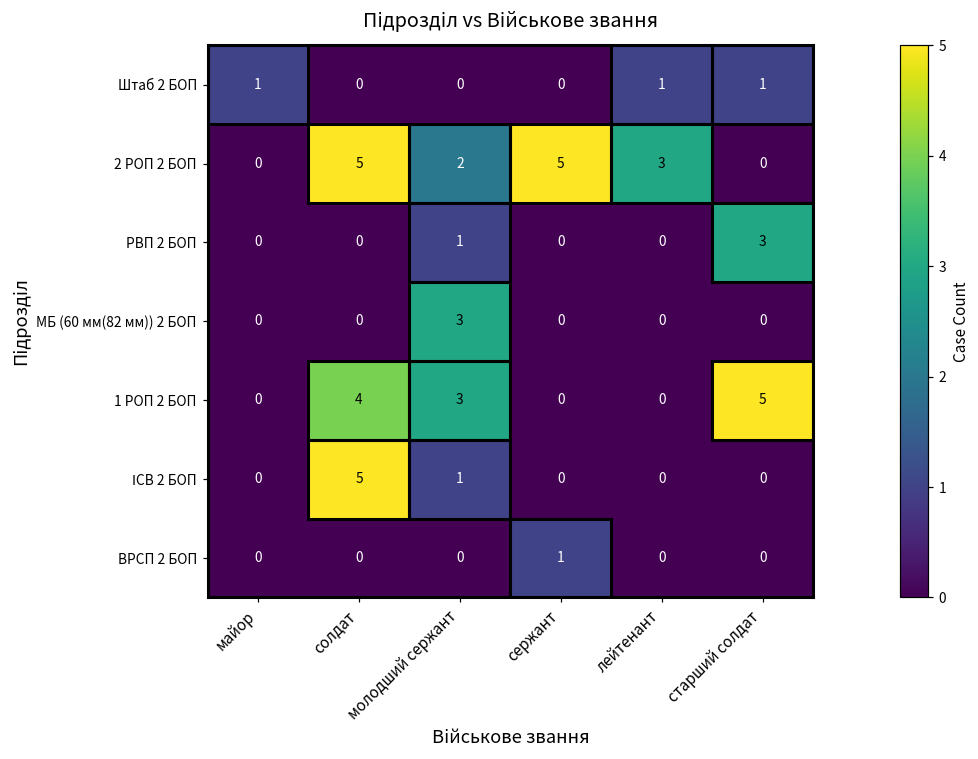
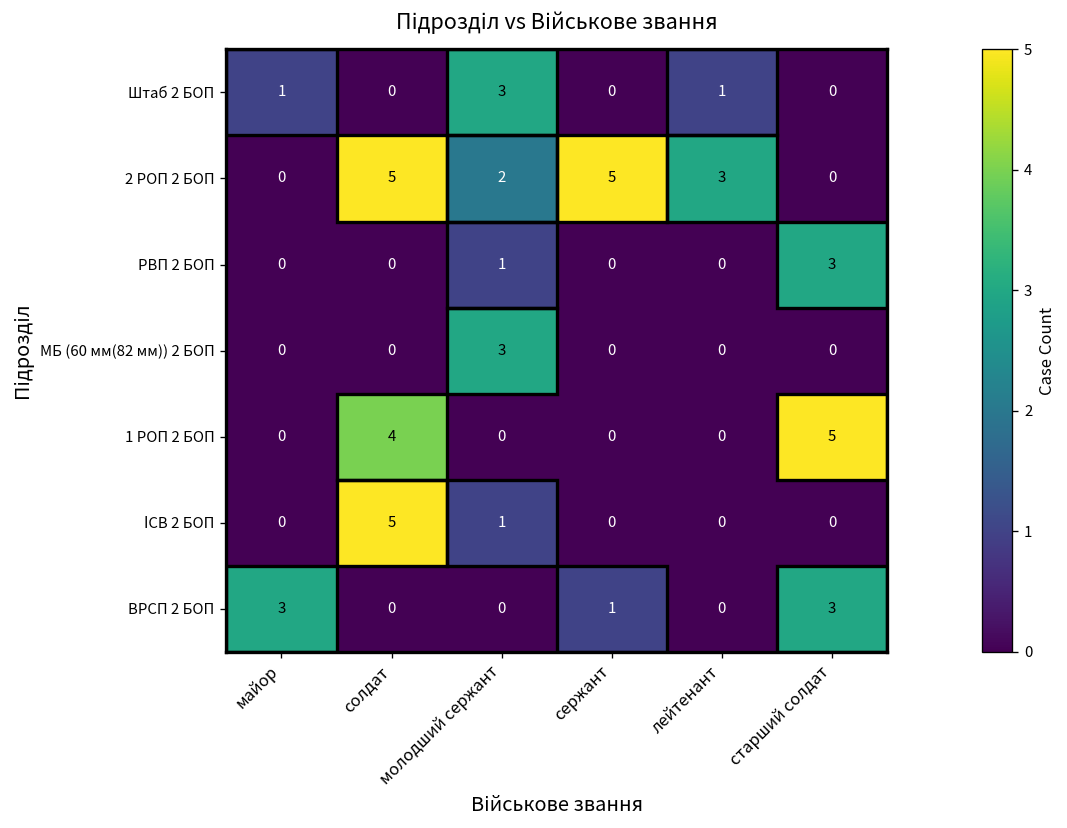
Штаб 2 БОП, молодший сержант: 0 -> 3
Штаб 2 БОП, старший солдат: 1 -> 0
1 РОП 2 БОП, молодший сержант: 3 -> 0
ВРСП 2 БОП, майор: 0 -> 3
ВРСП 2 БОП, старший солдат: 0 -> 3
